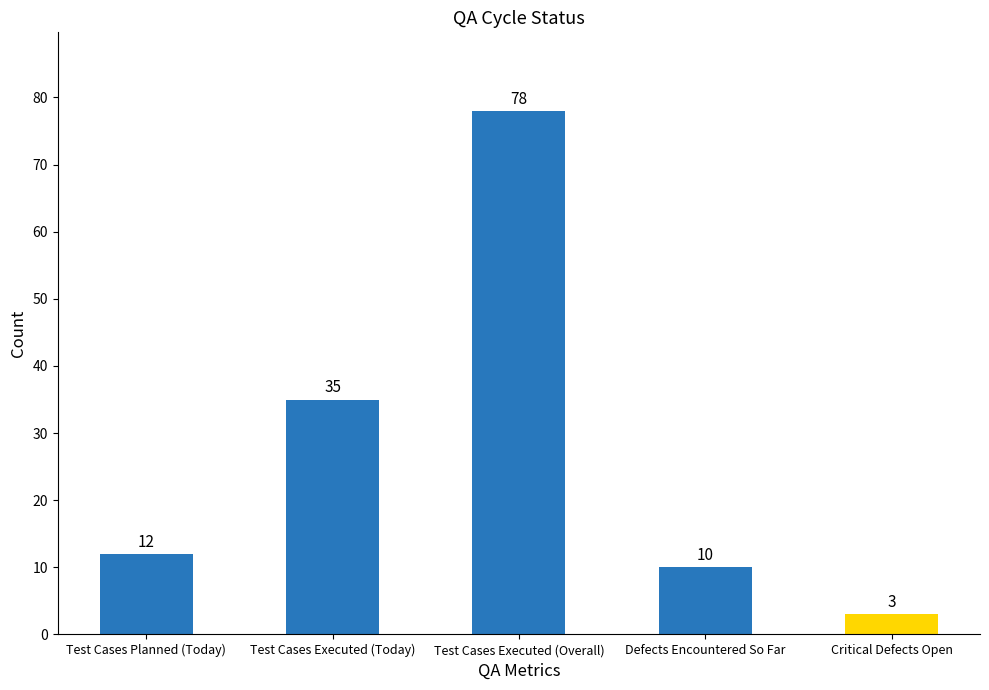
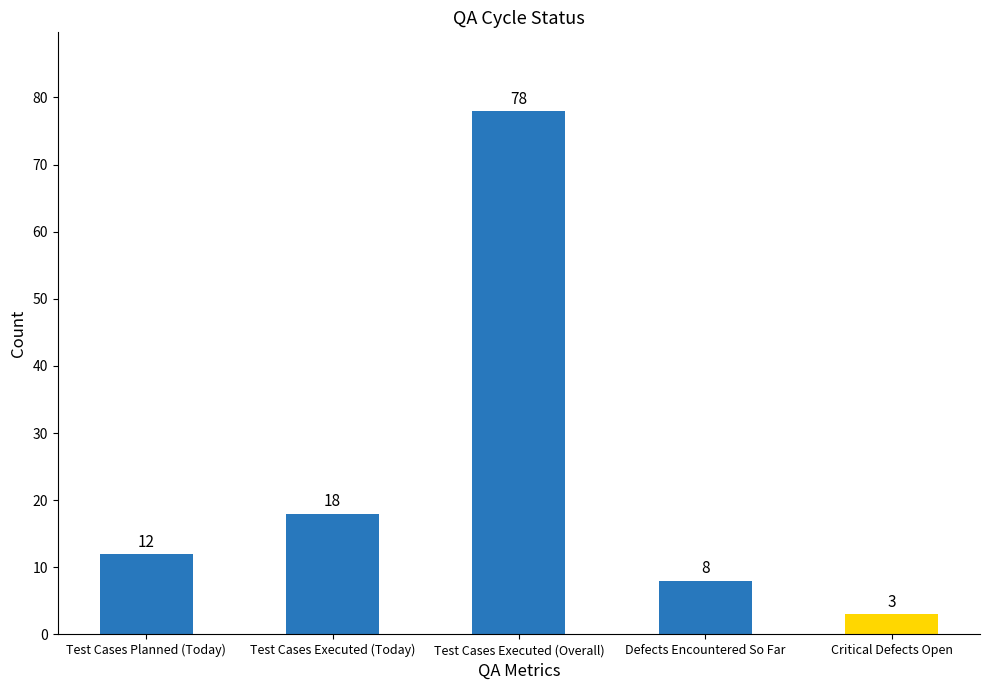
Test Cases Executed (Today): 35 -> 18
Defects Encountered So Far: 10 -> 8
